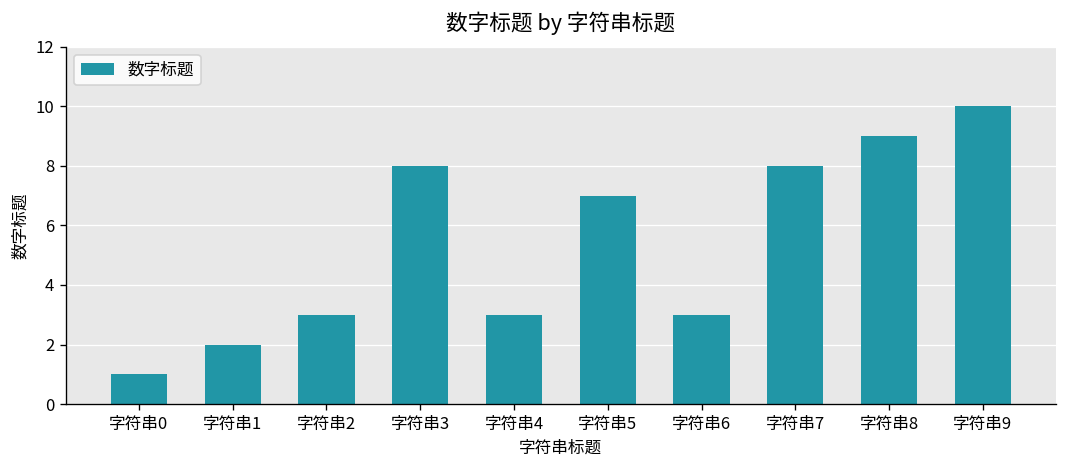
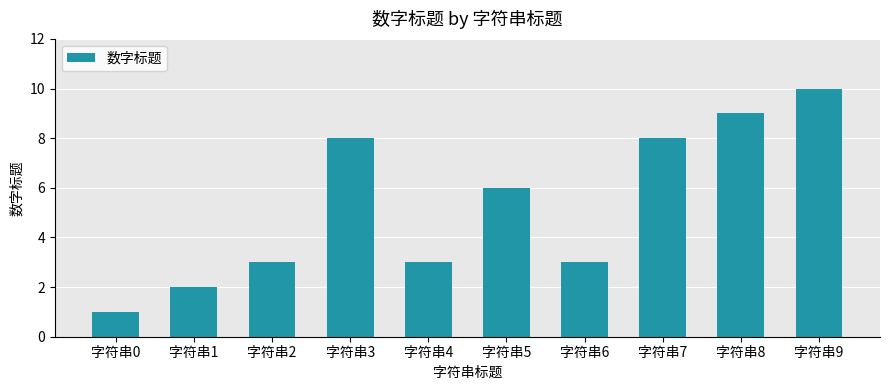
字符串5: 7 -> 6
